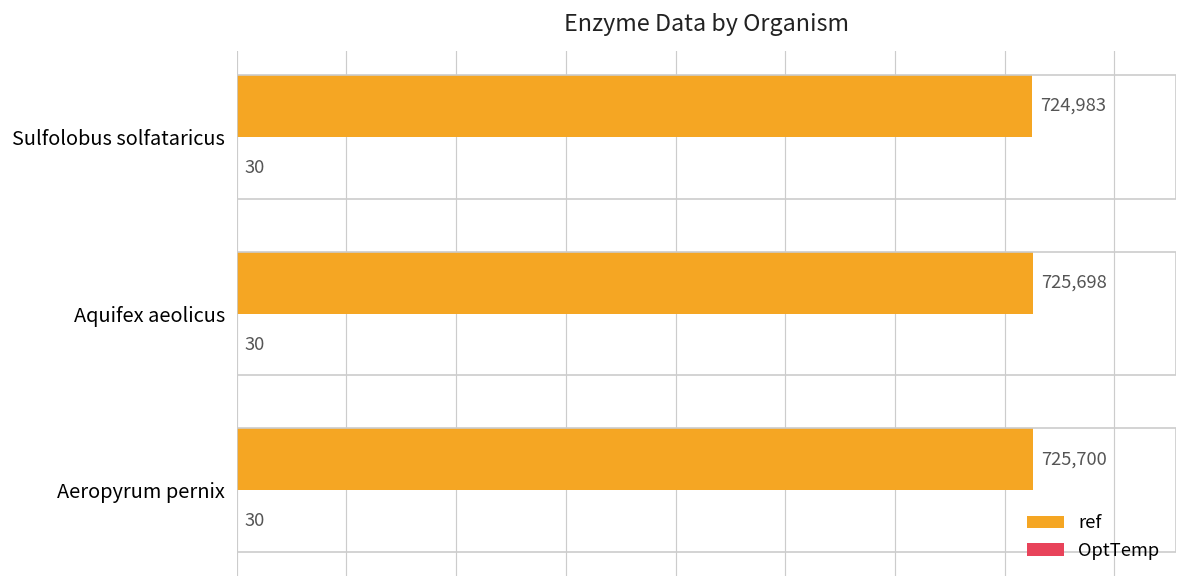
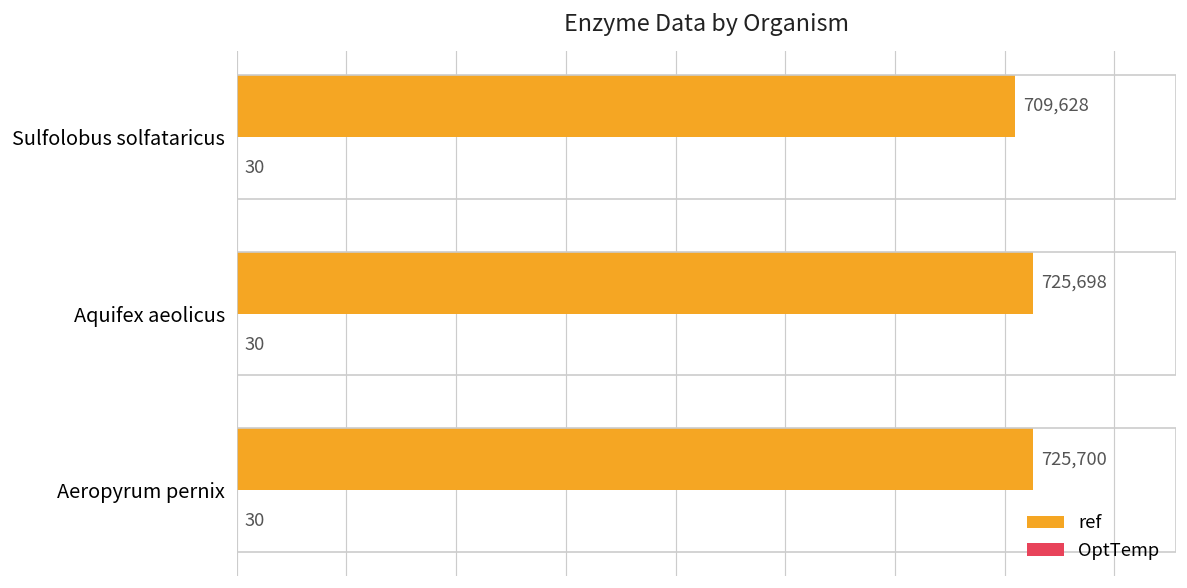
ref, Sulfolobus solfataricus: 724,983 -> 709,628
